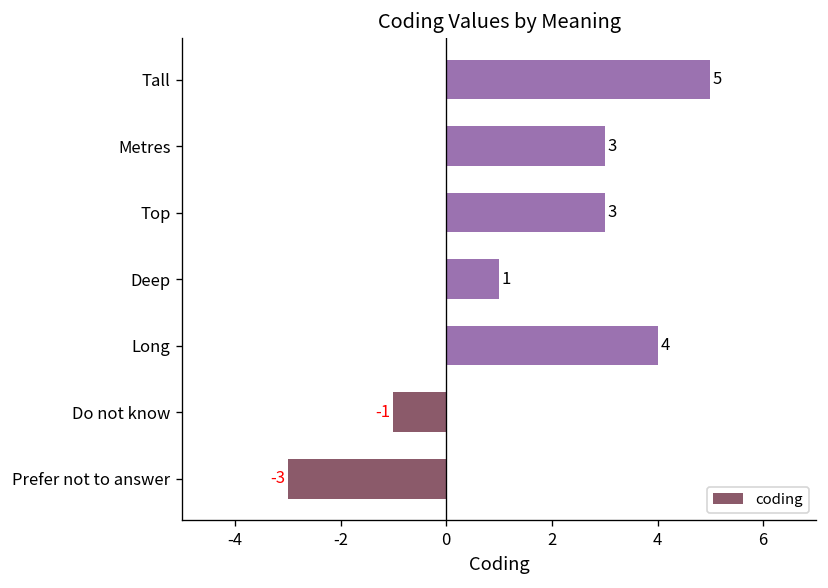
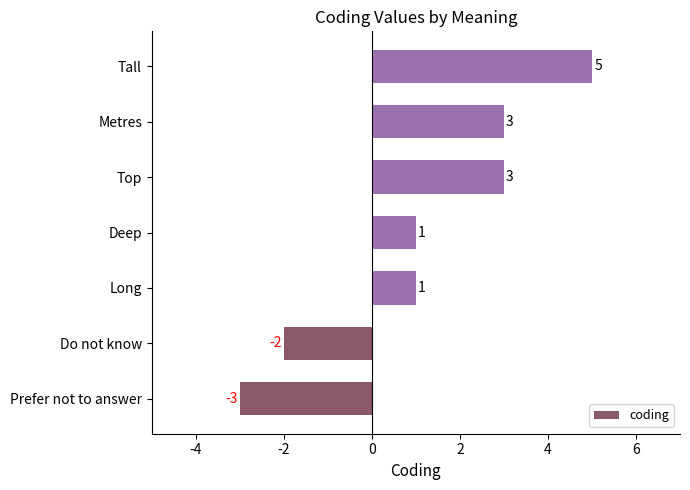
Long: 4 -> 1
Do not know: -1 -> -2
